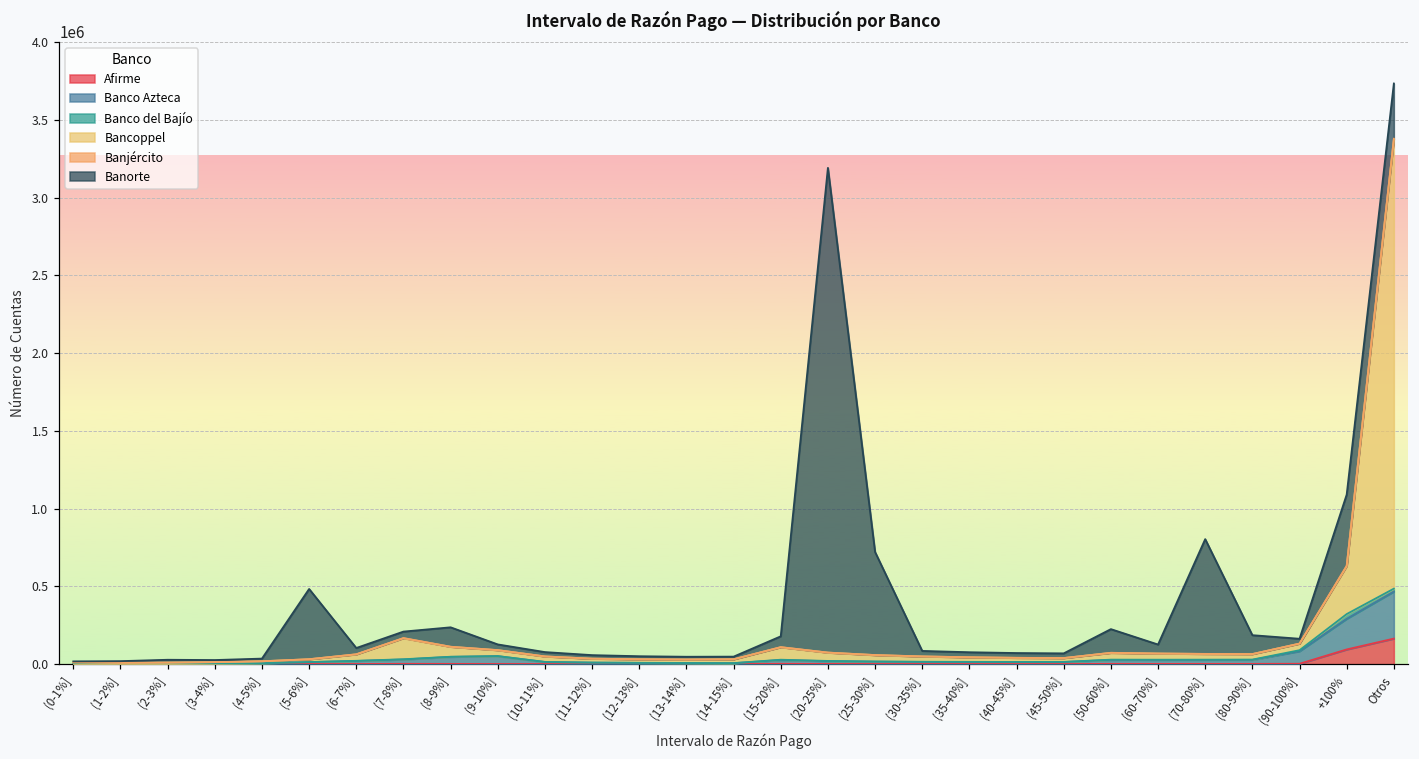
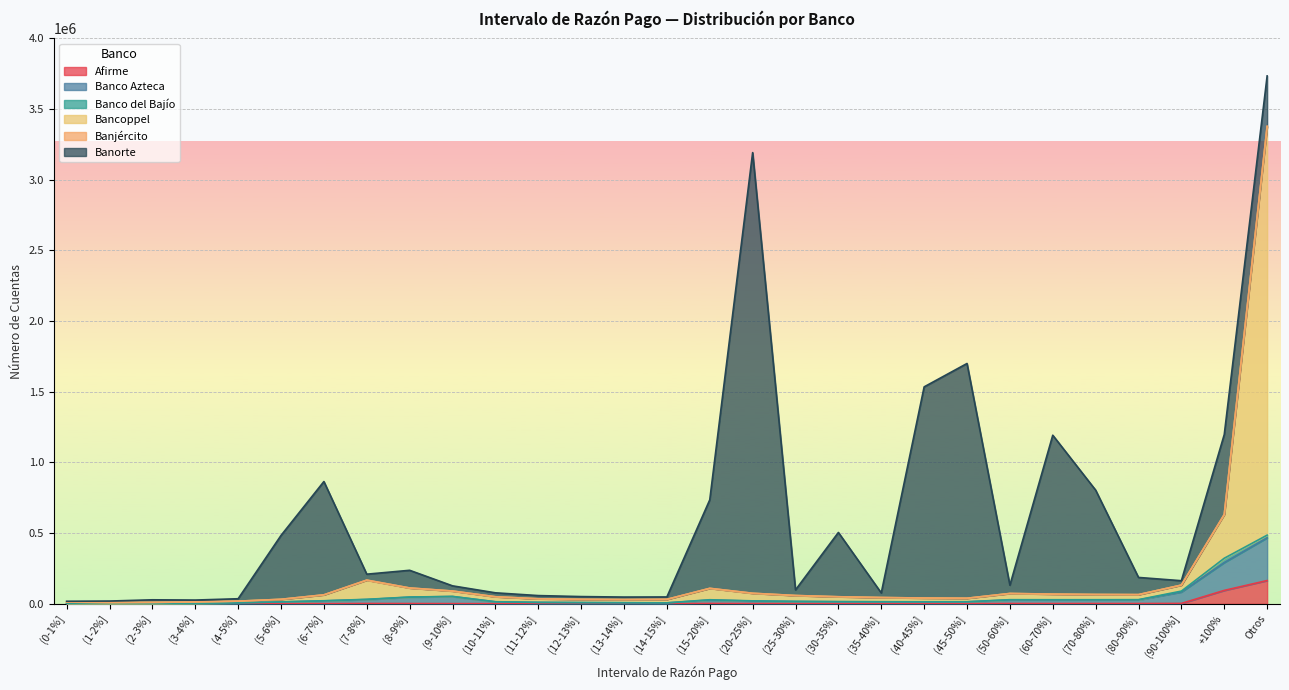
Banorte, (6-7%]: 40000 -> 800000
Banorte, (15-20%]: 70000 -> 630000
Banorte, (25-30%]: 660000 -> 40000
Banorte, (30-35%]: 40000 -> 450000
Banorte, (40-45%]: 30000 -> 1490000
Banorte, (45-50%]: 30000 -> 1660000
Banorte, (50-60%]: 150000 -> 60000
Banorte, (60-70%]: 60000 -> 1120000
Banorte, +100%: 460000 -> 560000
